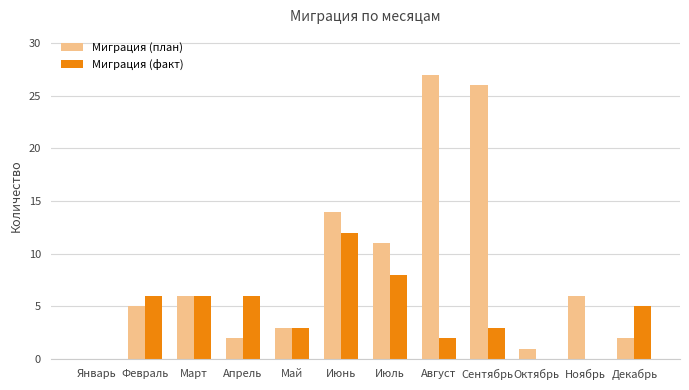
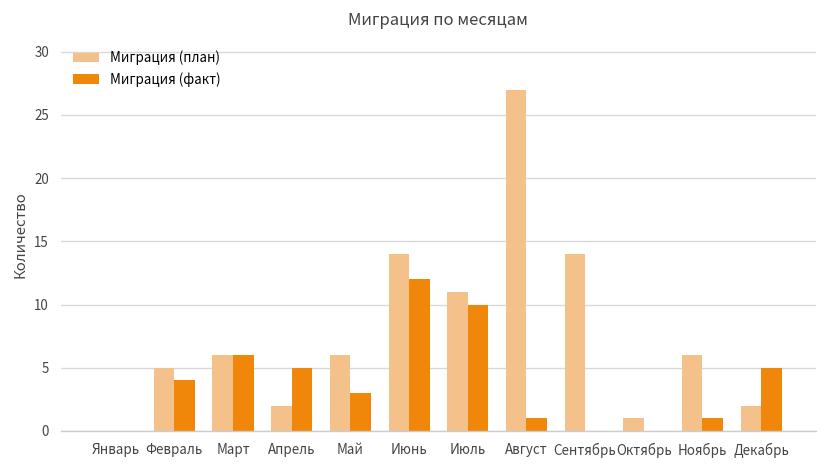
Миграция (факт), Февраль: 6 -> 4
Миграция (факт), Апрель: 6 -> 5
Миграция (план), Май: 3 -> 6
Миграция (факт), Июль: 8 -> 10
Миграция (факт), Август: 2 -> 1
Миграция (план), Сентябрь: 26 -> 14
Миграция (факт), Сентябрь: 3 -> 0
Миграция (факт), Ноябрь: 0 -> 1
